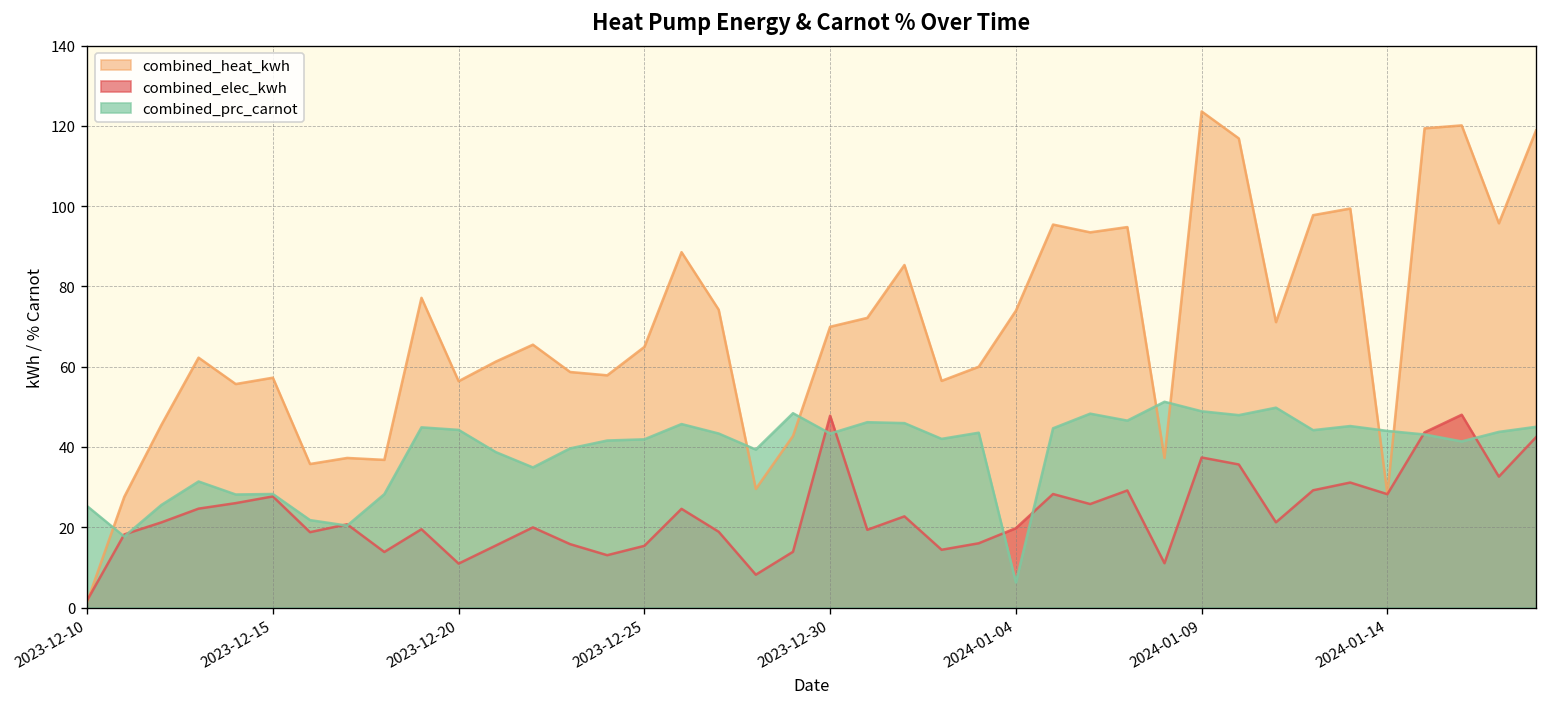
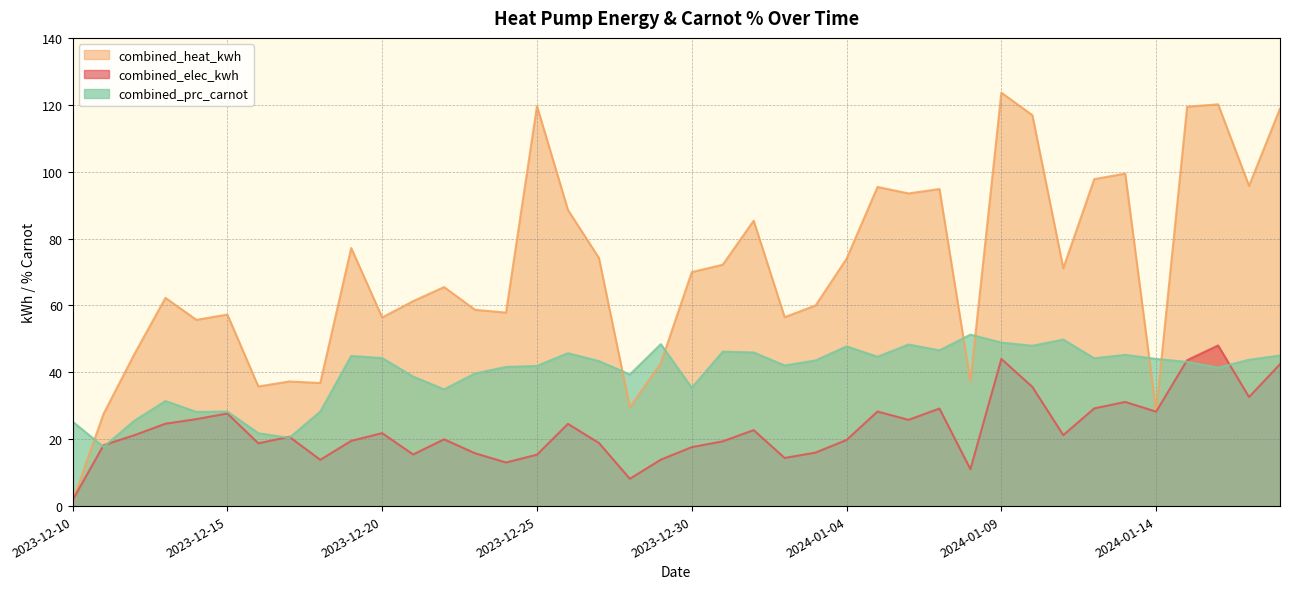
combined_elec_kwh, 2023-12-20: 11 -> 22
combined_heat_kwh, 2023-12-25: 65 -> 120
combined_elec_kwh, 2023-12-30: 48 -> 18
combined_prc_carnot, 2023-12-30: 43 -> 35
combined_prc_carnot, 2024-01-04: 6 -> 48
combined_elec_kwh, 2024-01-09: 37 -> 44
